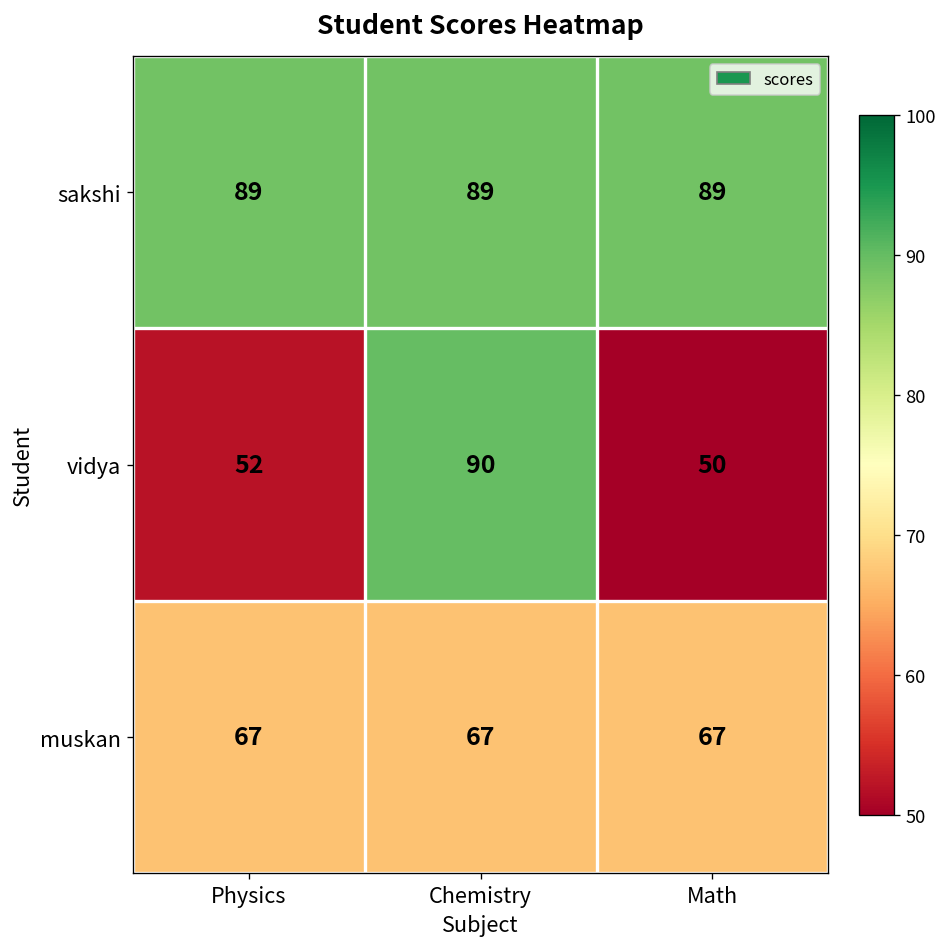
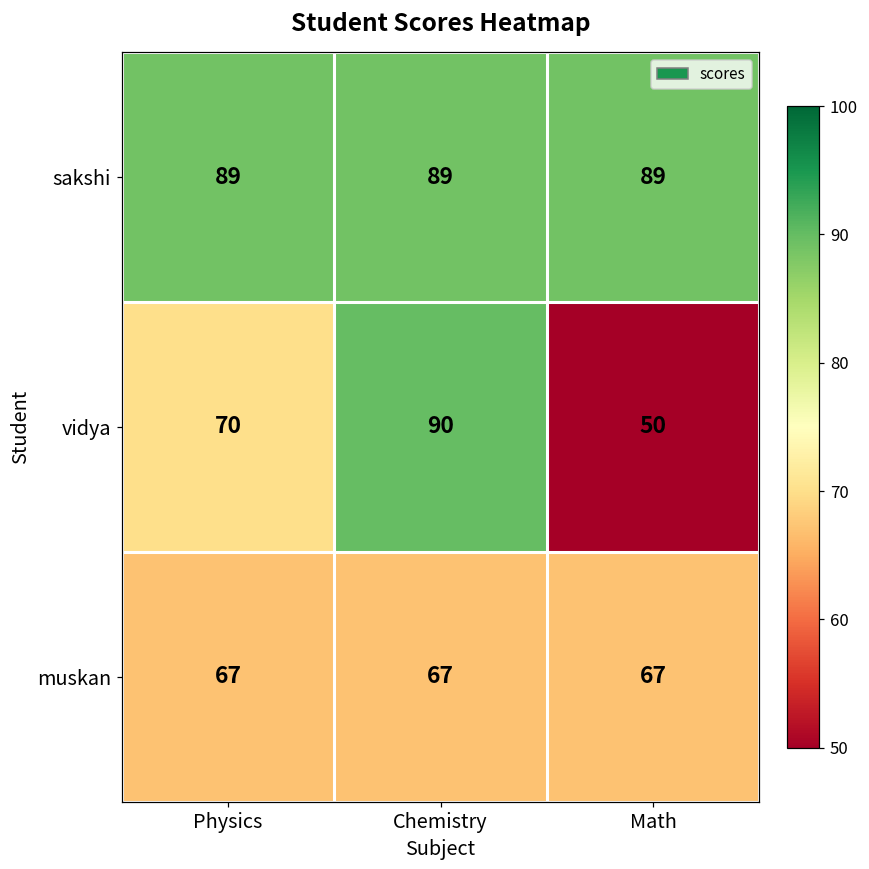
vidya, Physics: 52 -> 70
